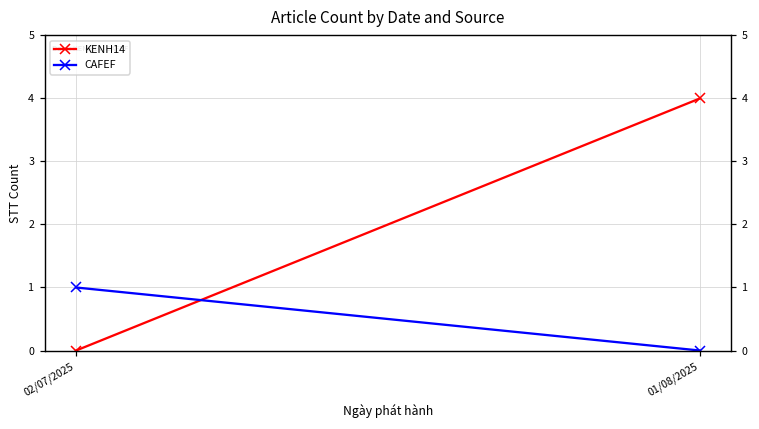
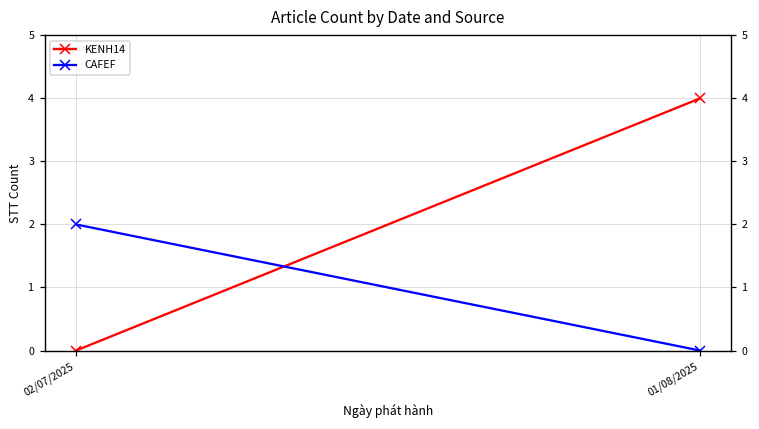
CAFEF, 02/07/2025: 1 -> 2
